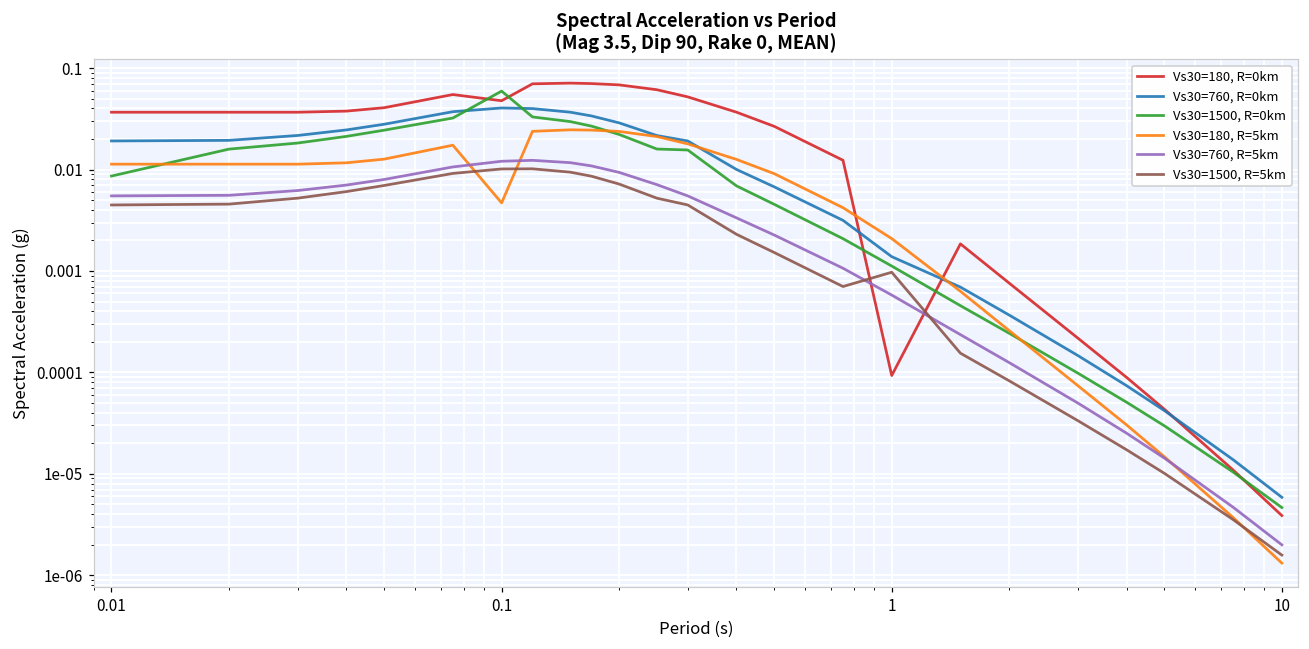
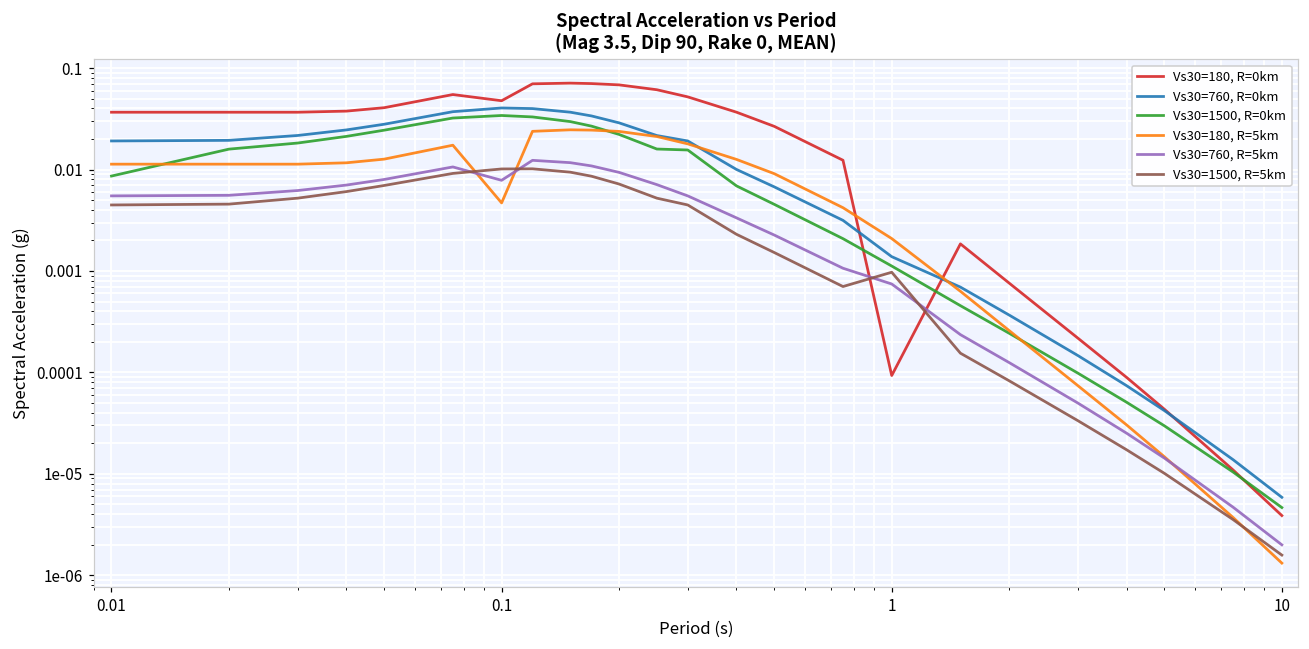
Vs30=1500, R=0km, 0.1: 0.06 -> 0.034
Vs30=760, R=5km, 0.1: 0.012 -> 0.008
Vs30=760, R=5km, 1: 0.0006 -> 0.0007
